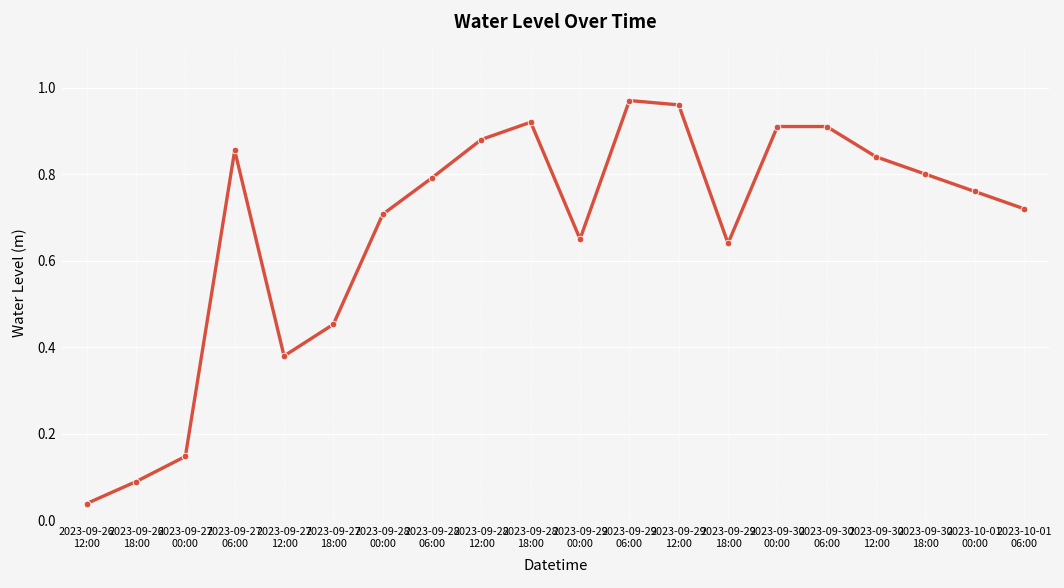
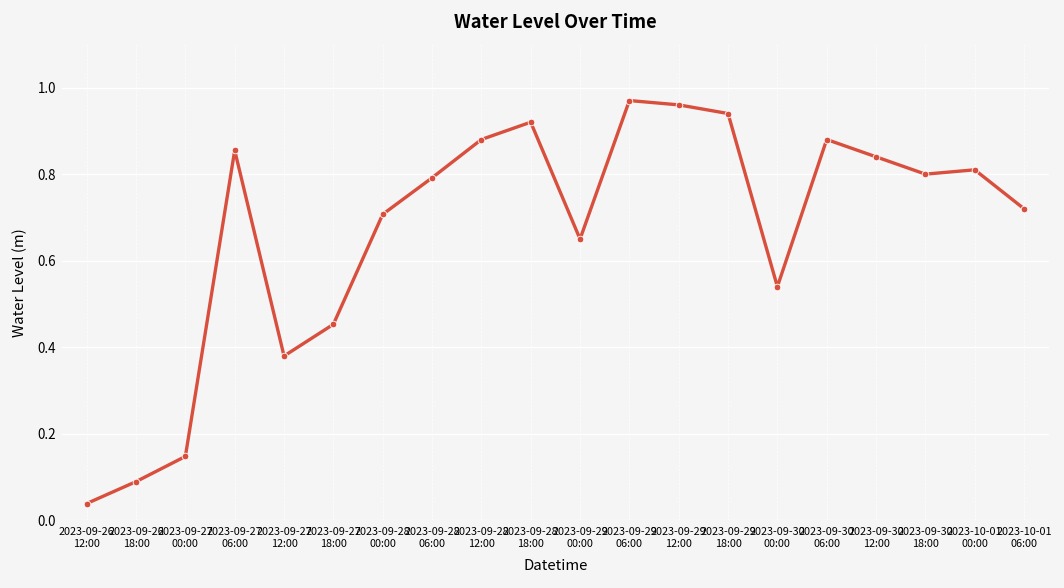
2023-09-29 18:00: 0.64 -> 0.94
2023-09-30 00:00: 0.91 -> 0.54
2023-09-30 06:00: 0.91 -> 0.88
2023-10-01 00:00: 0.76 -> 0.81
